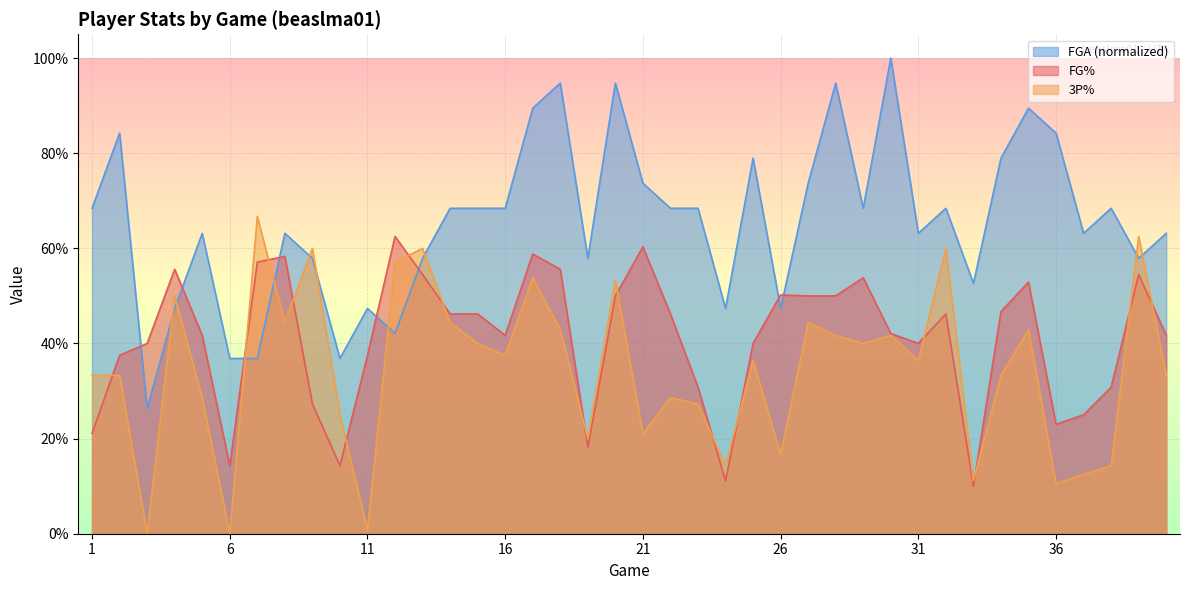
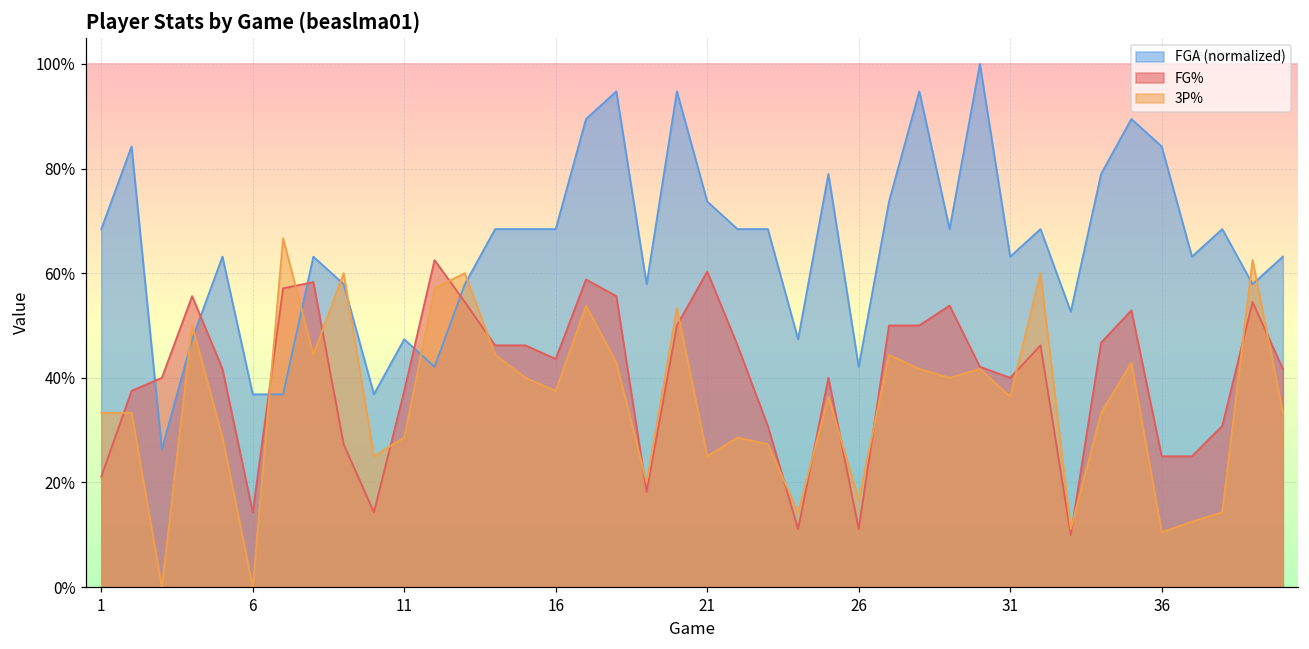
3P%, 11: 1% -> 29%
FG%, 16: 42% -> 44%
3P%, 21: 21% -> 25%
FGA (normalized), 26: 47% -> 42%
FG%, 26: 50% -> 11%
FG%, 36: 23% -> 25%
